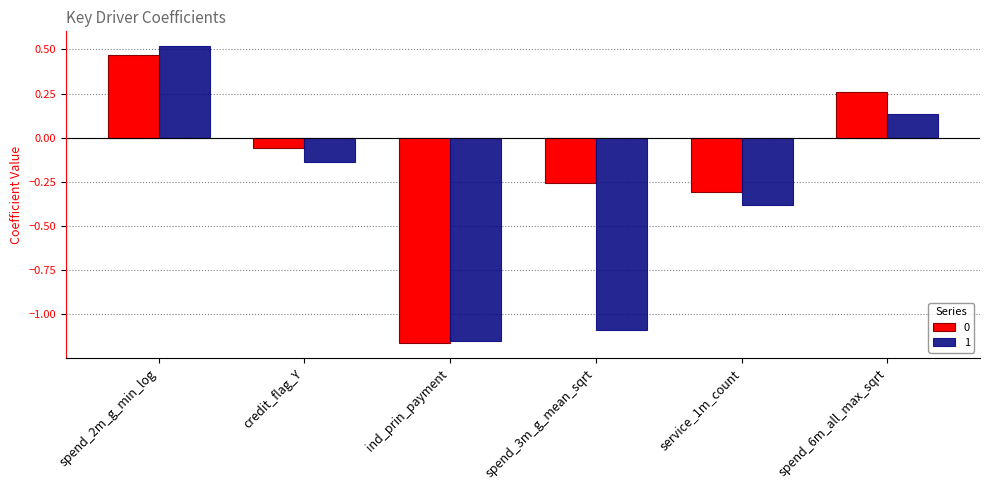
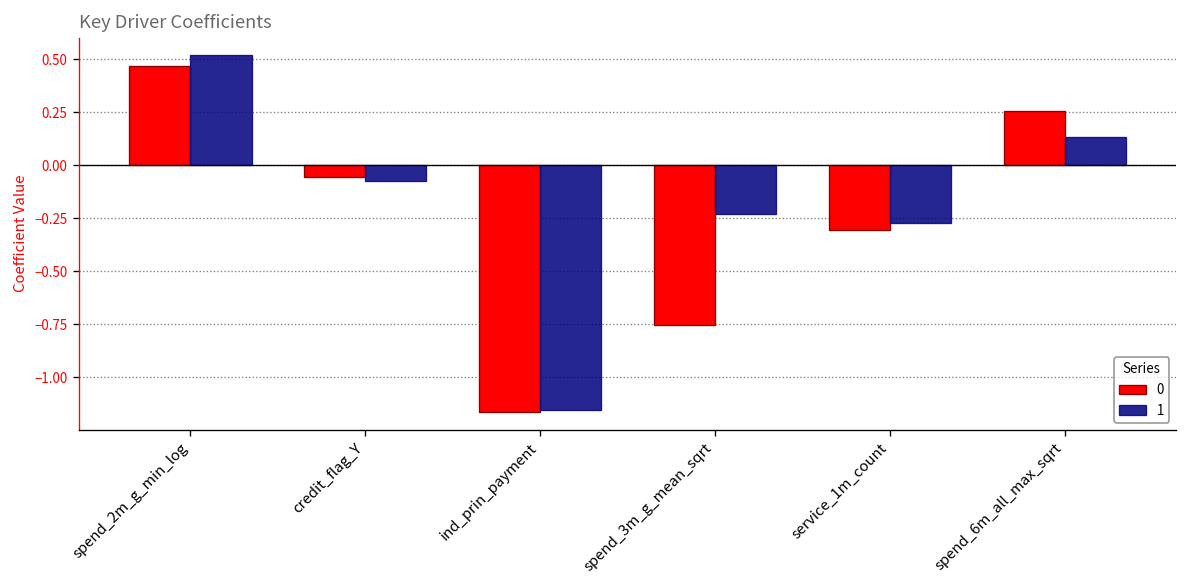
1, credit_flag_Y: -0.14 -> -0.07
0, spend_3m_g_mean_sqrt: -0.26 -> -0.75
1, spend_3m_g_mean_sqrt: -1.09 -> -0.23
1, service_1m_count: -0.38 -> -0.27
